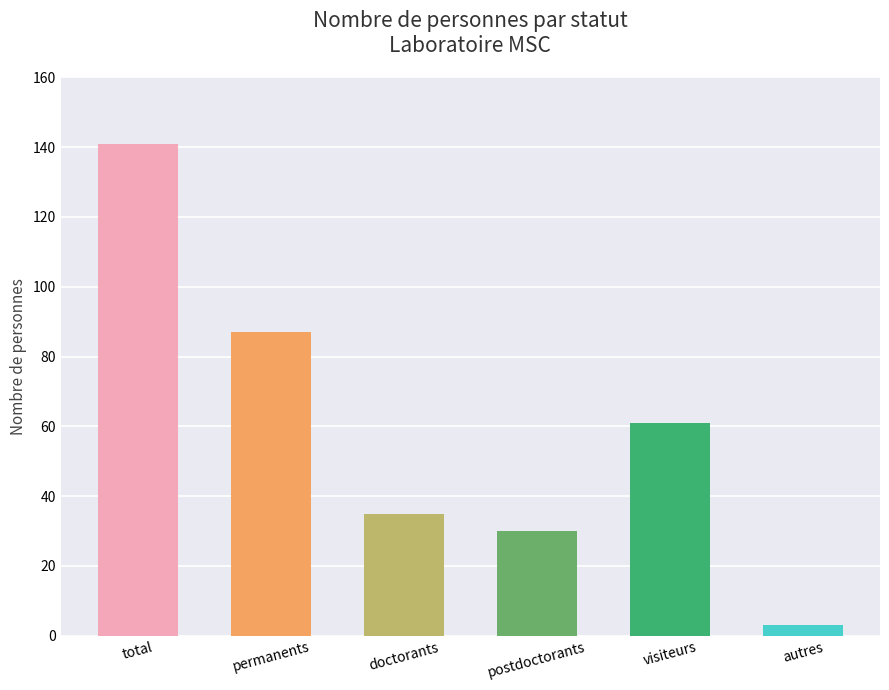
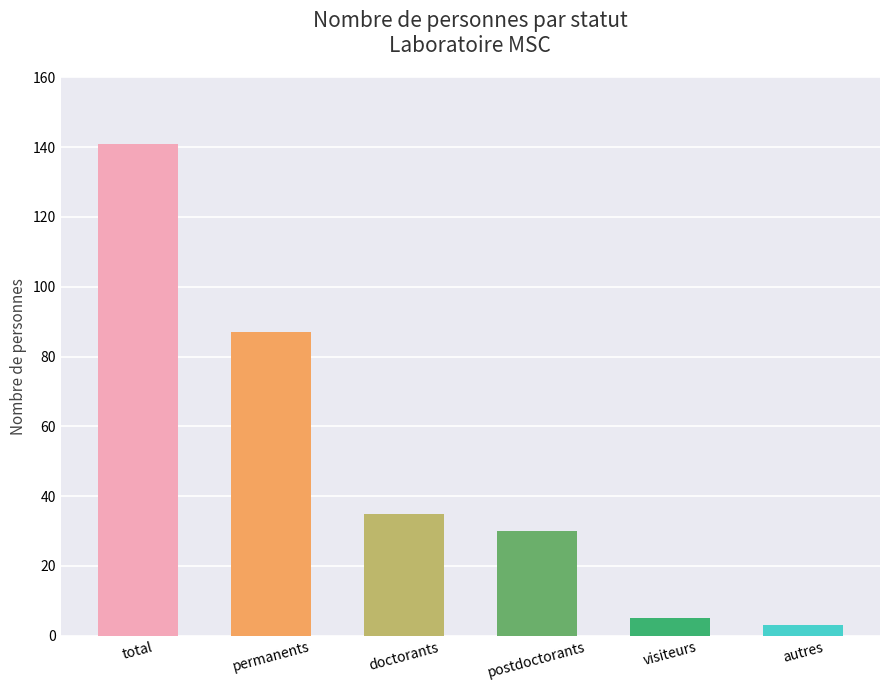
visiteurs: 61 -> 5
